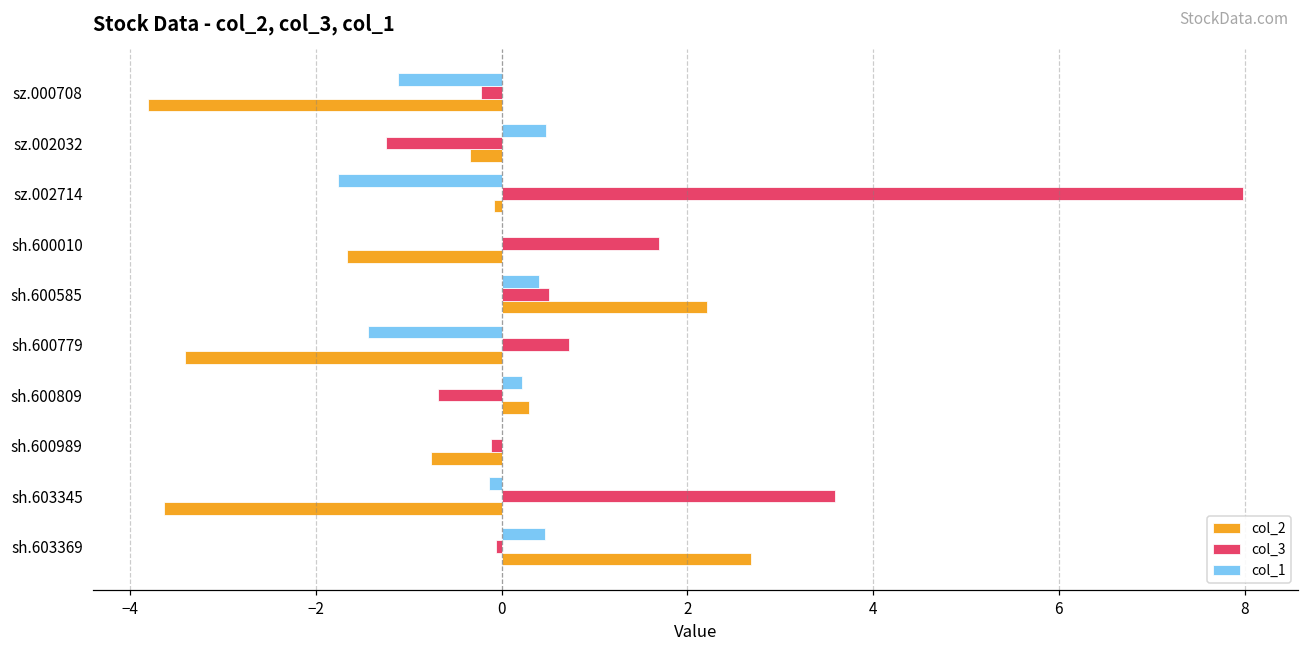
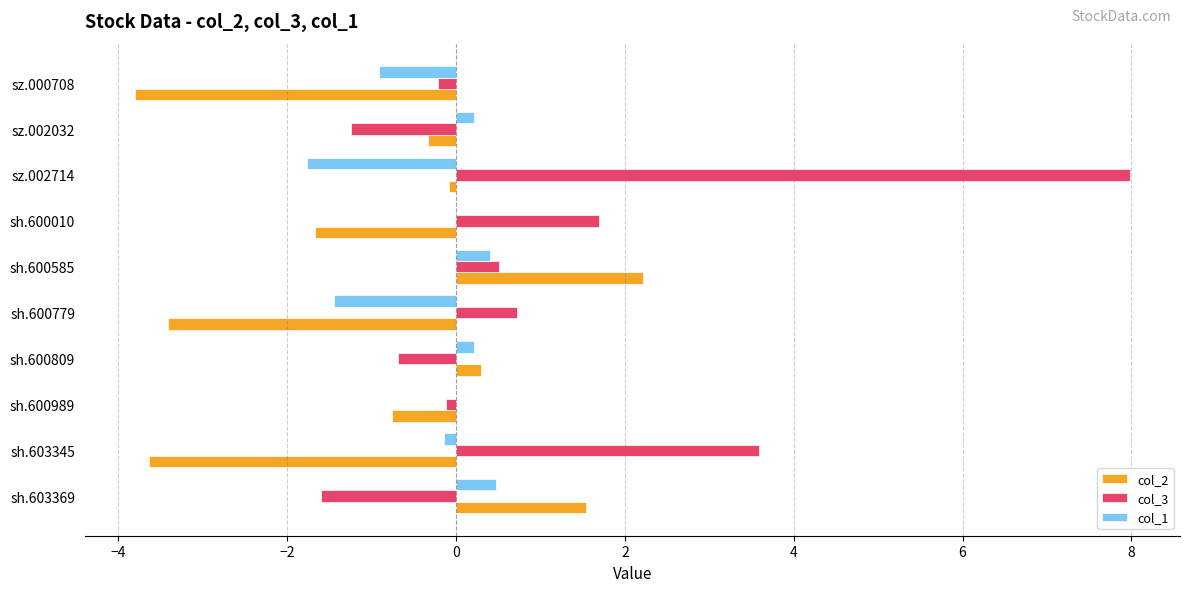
col_1, sz.000708: -1.1 -> -0.9
col_1, sz.002032: 0.5 -> 0.2
col_3, sh.603369: -0.1 -> -1.6
col_2, sh.603369: 2.7 -> 1.5
